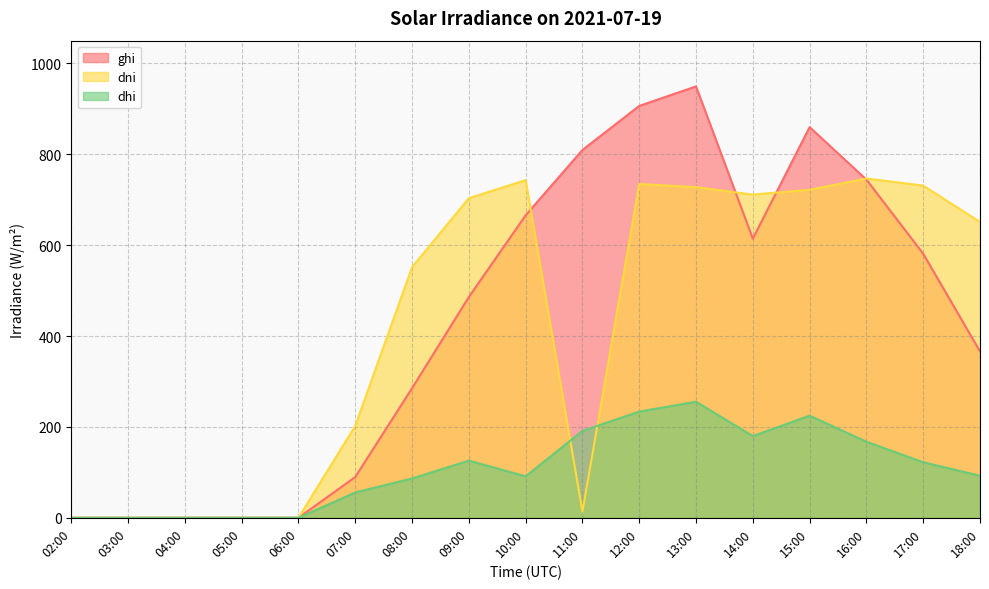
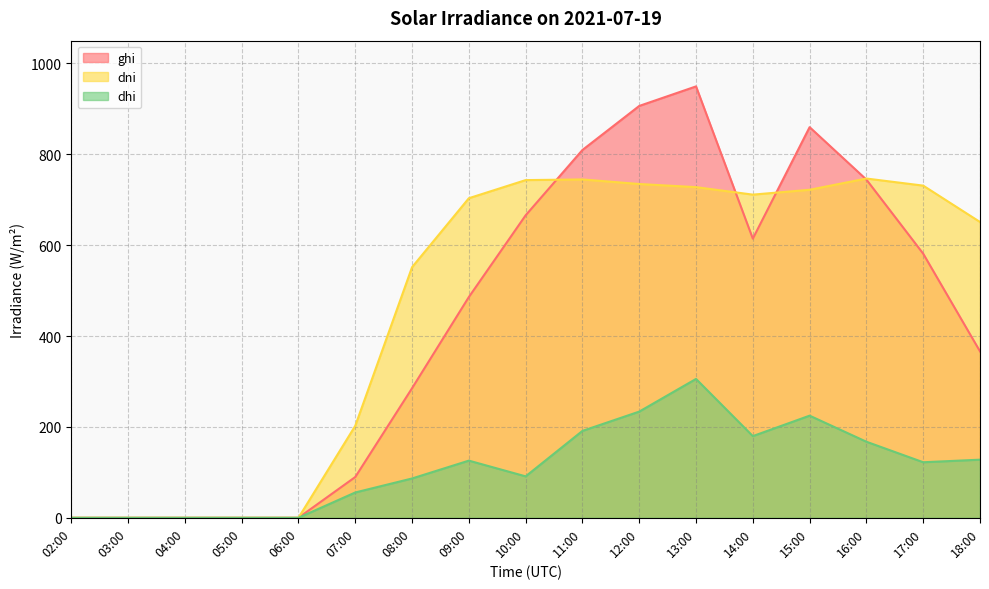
dni, 11:00: 10 -> 740
dhi, 13:00: 260 -> 310
dhi, 18:00: 90 -> 130
